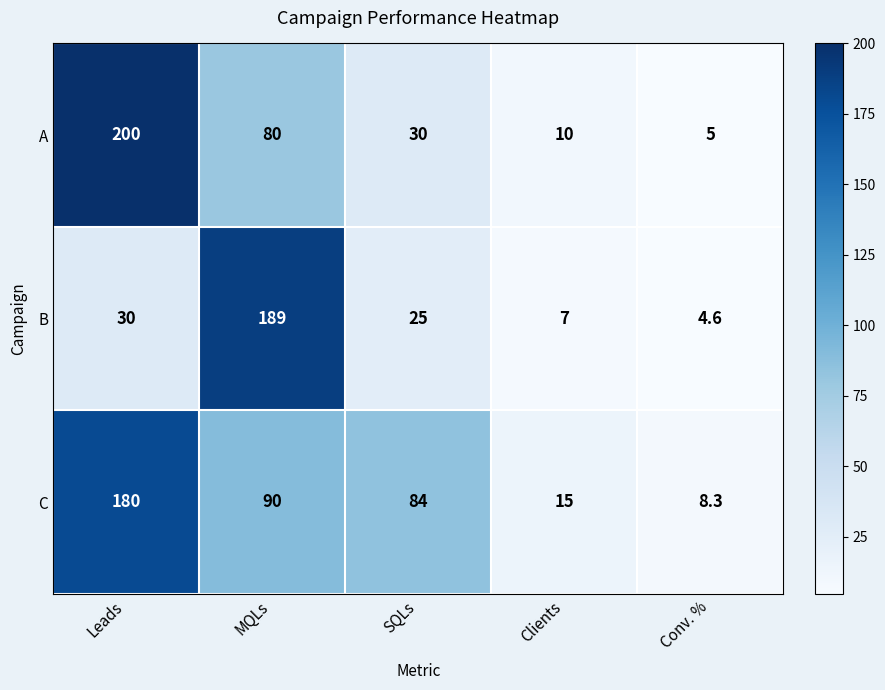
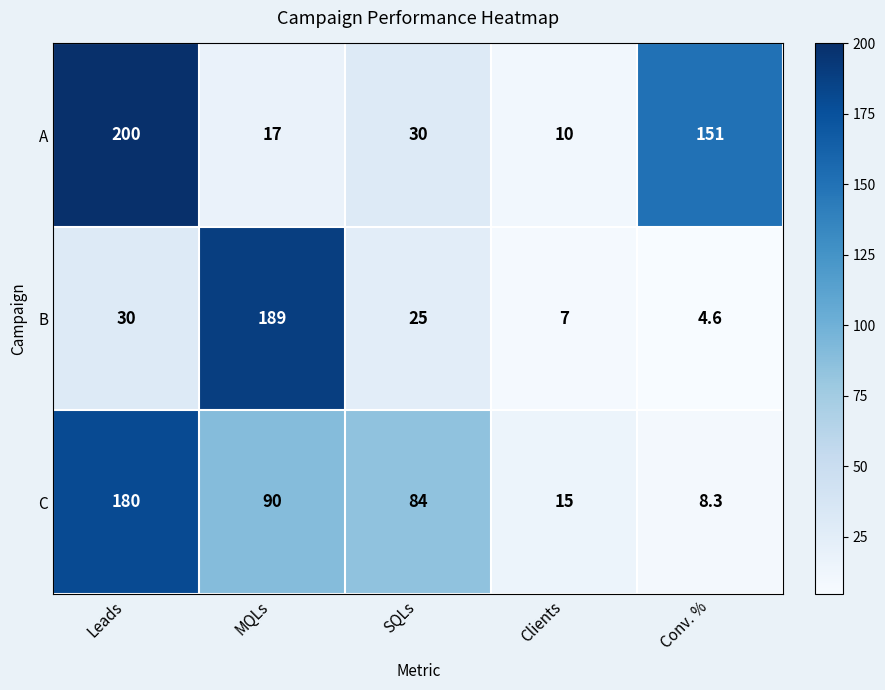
A, MQLs: 80 -> 17
A, Conv. %: 5 -> 151
